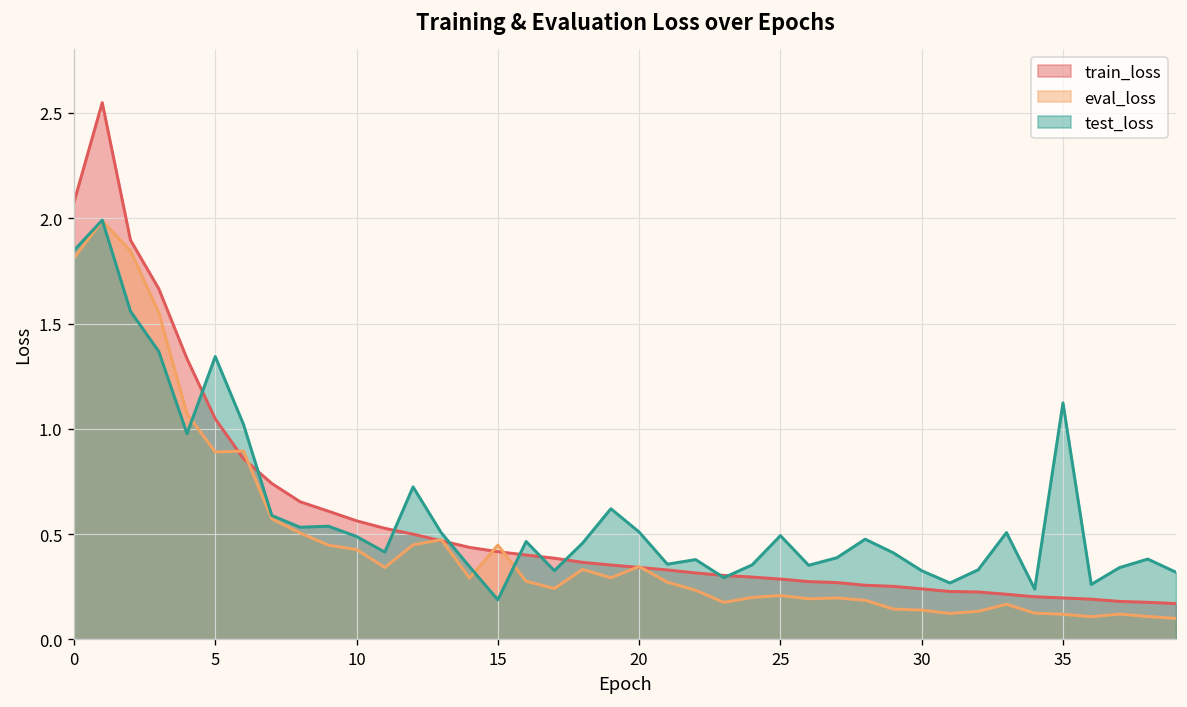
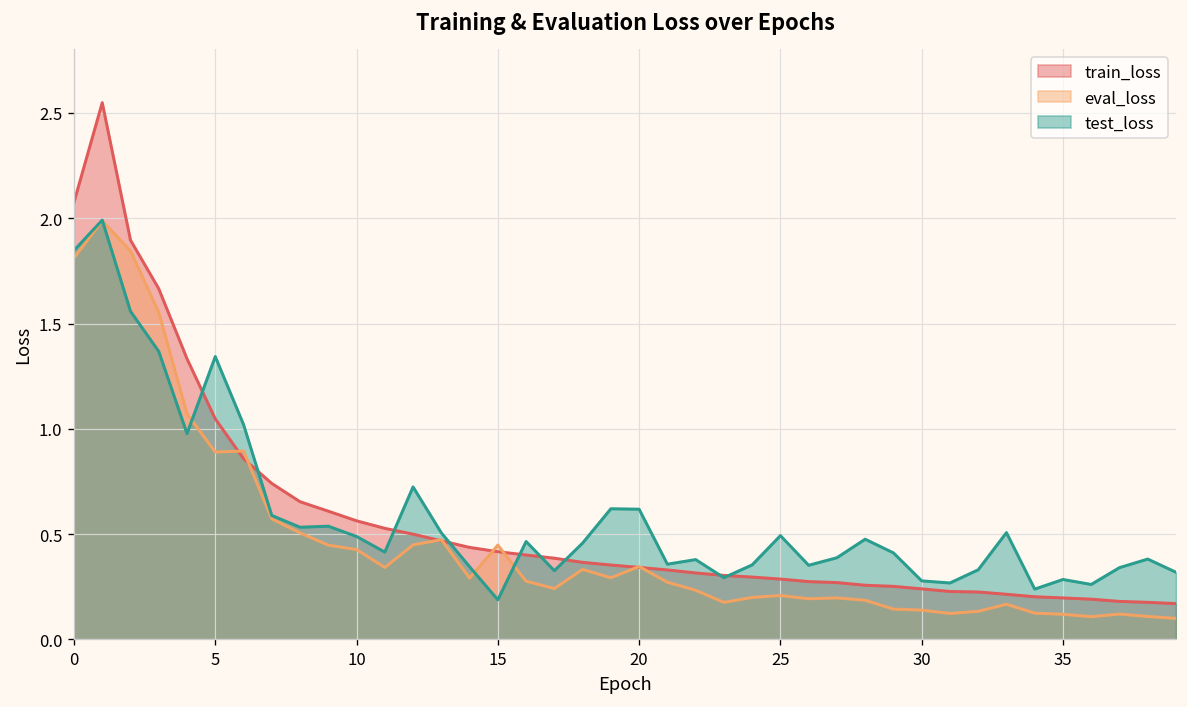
test_loss, 20: 0.51 -> 0.62
test_loss, 30: 0.33 -> 0.28
test_loss, 35: 1.12 -> 0.28
